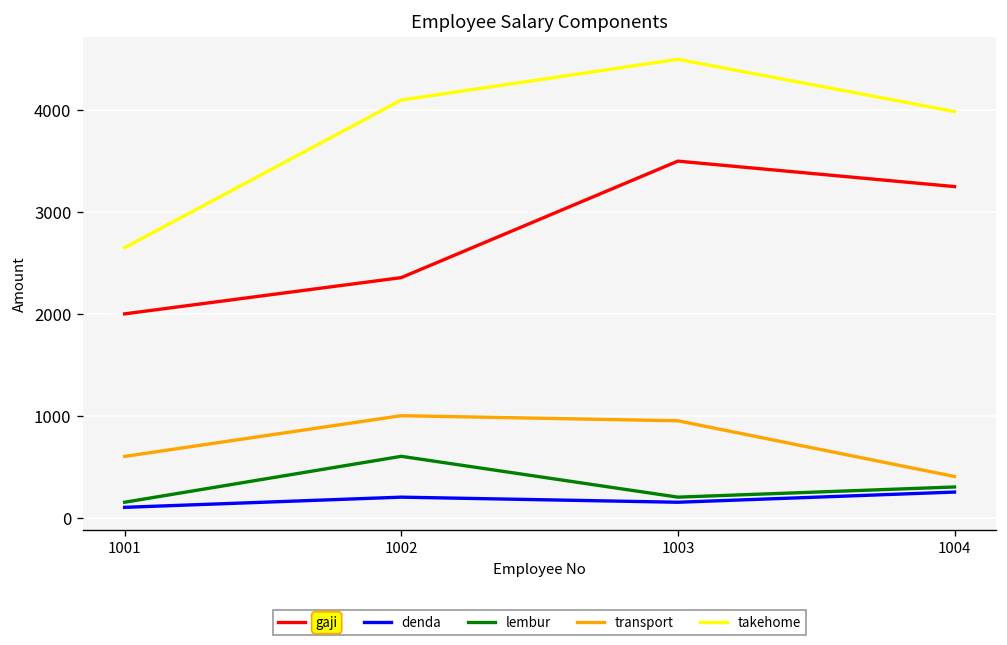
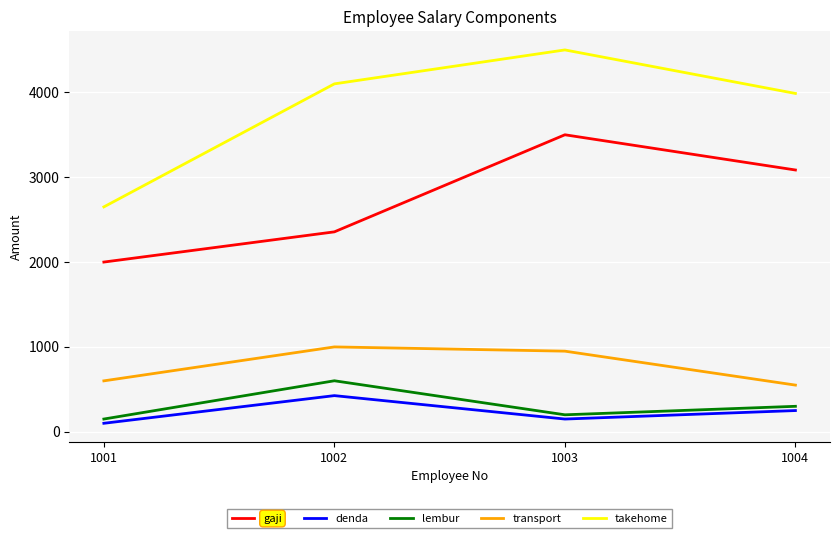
denda, 1002: 200 -> 400
gaji, 1004: 3300 -> 3100
transport, 1004: 400 -> 600
